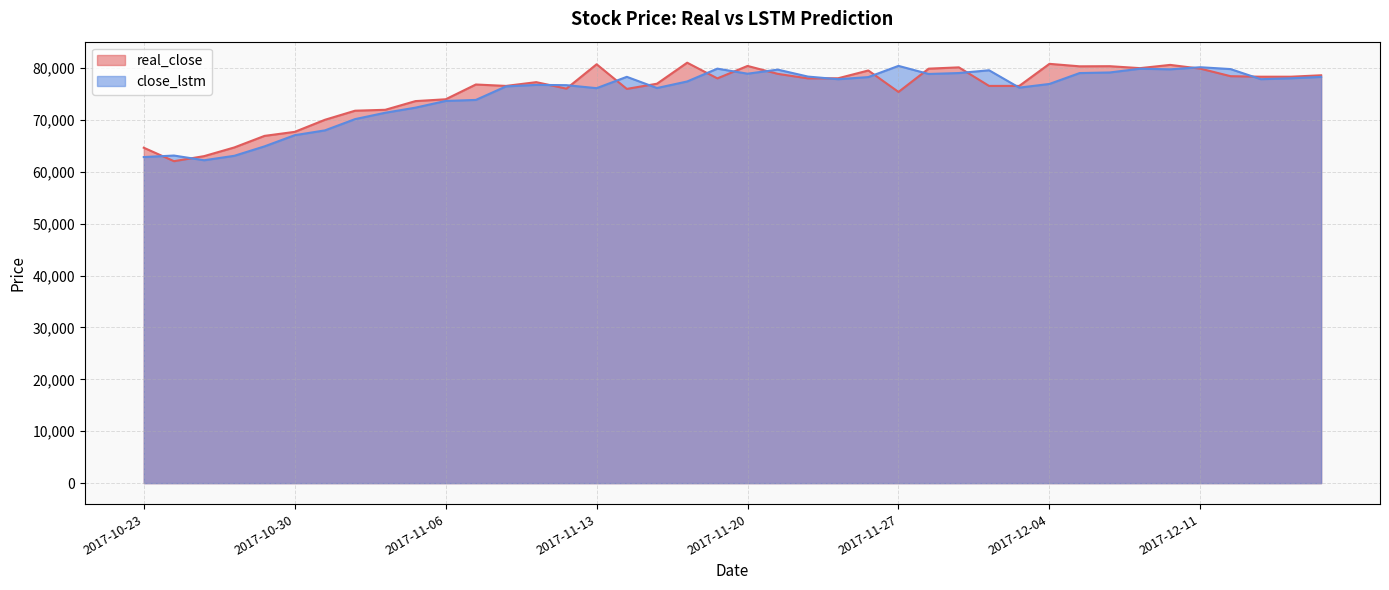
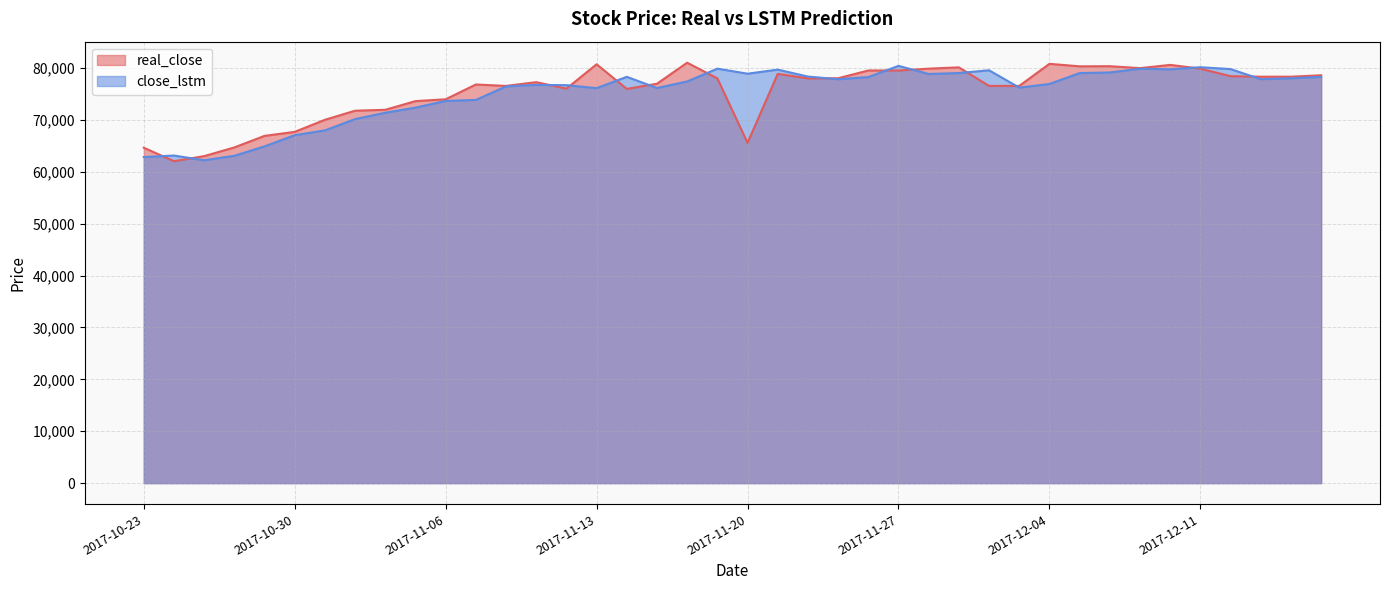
real_close, 2017-11-20: 80,000 -> 66,000
real_close, 2017-11-27: 75,000 -> 80,000
